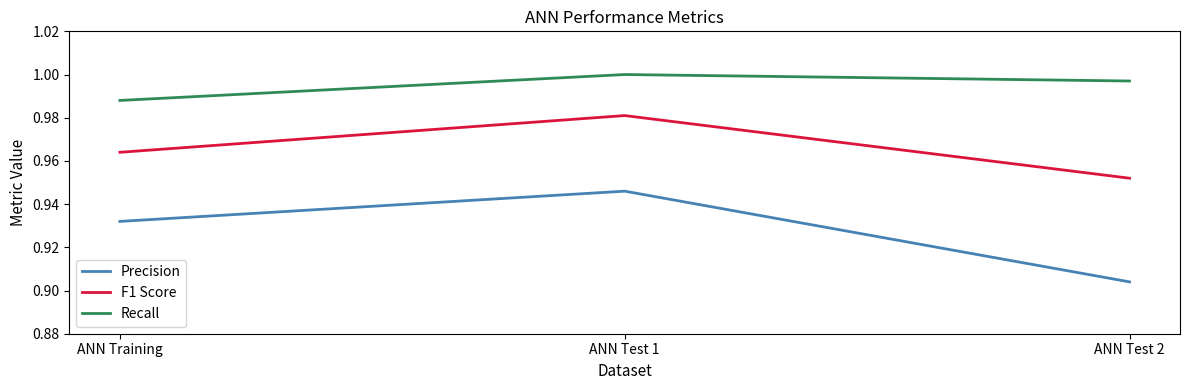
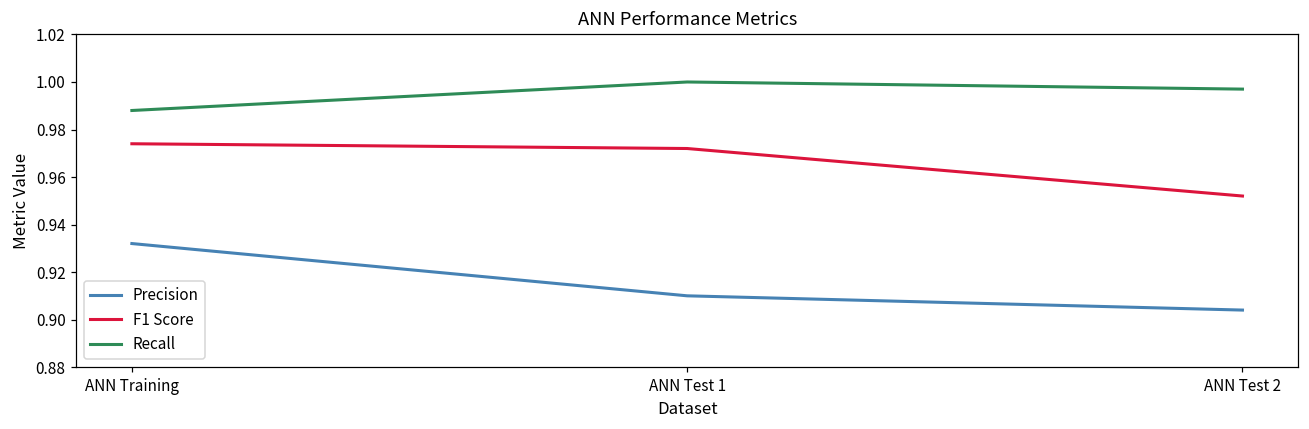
F1 Score, ANN Training: 0.964 -> 0.974
Precision, ANN Test 1: 0.946 -> 0.910
F1 Score, ANN Test 1: 0.981 -> 0.972
